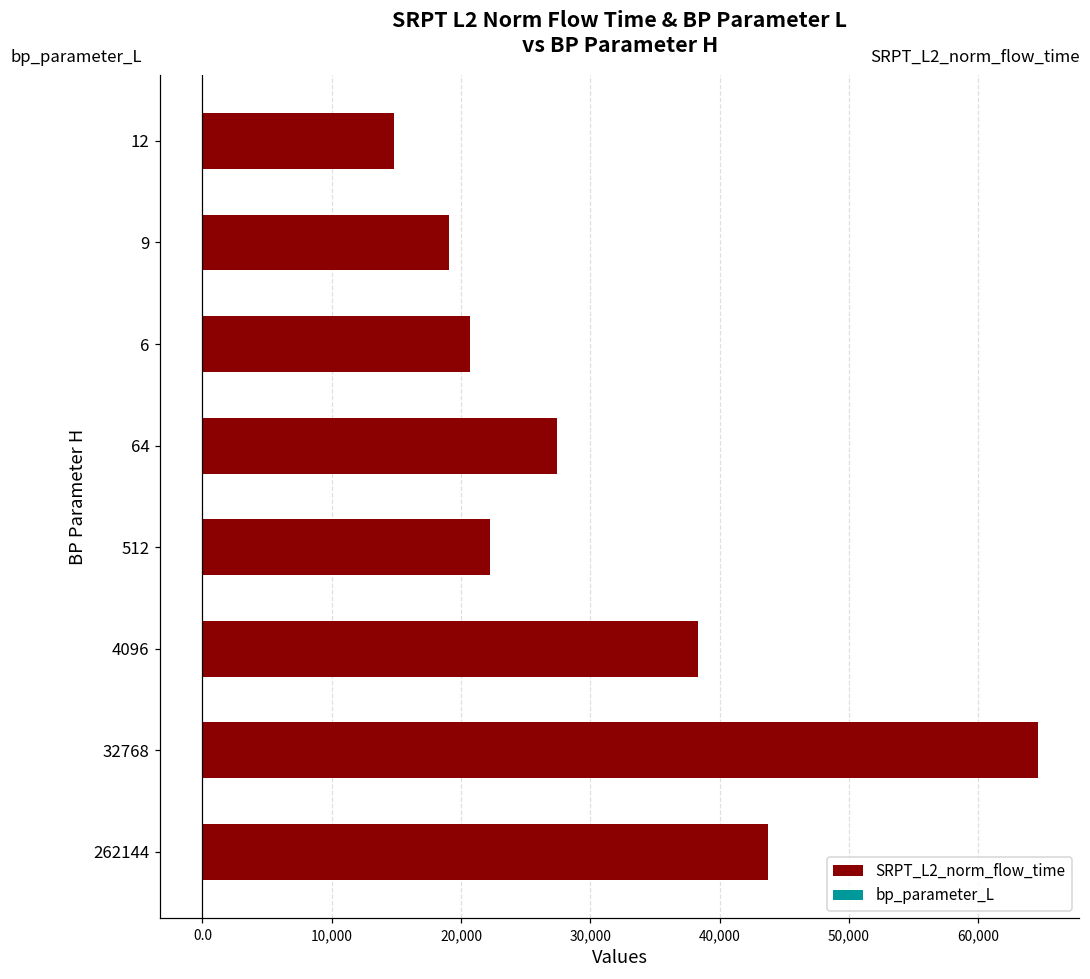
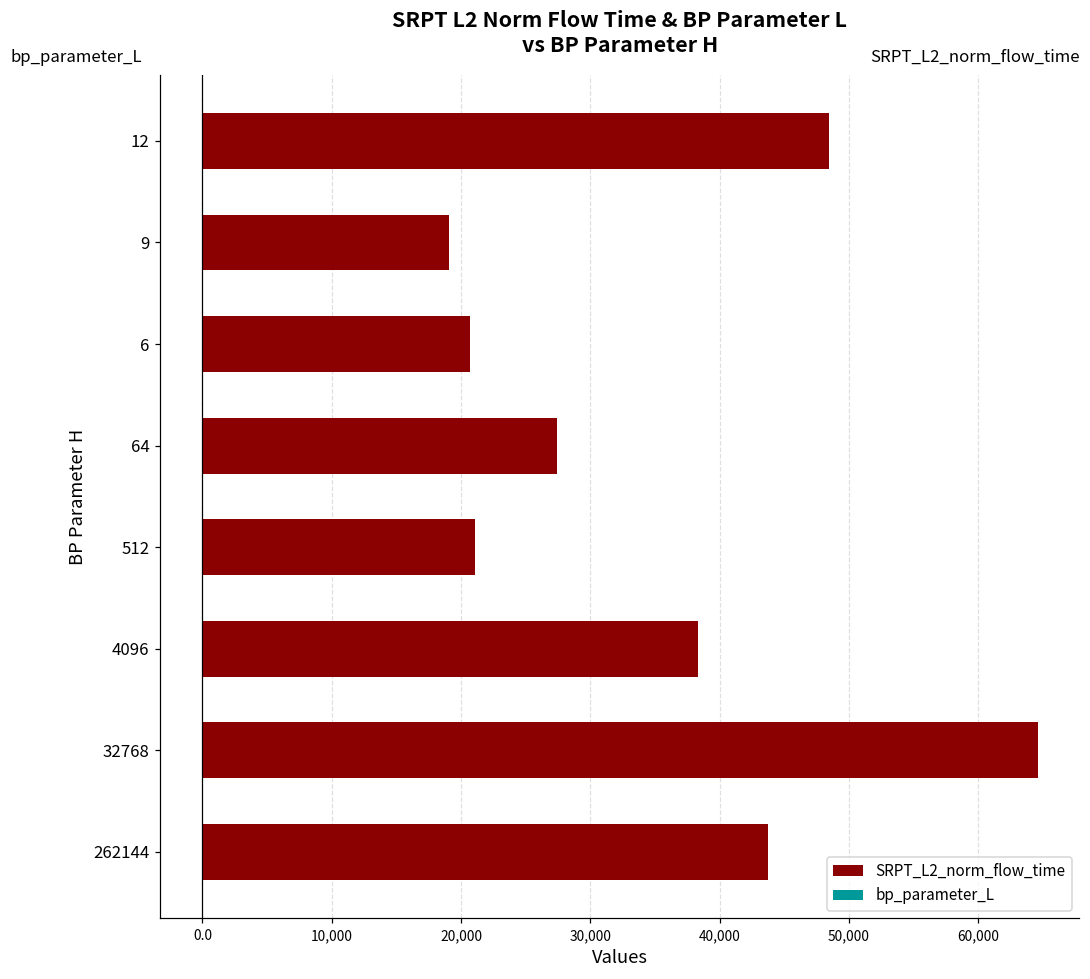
SRPT_L2_norm_flow_time, 12: 14,800 -> 48,500
SRPT_L2_norm_flow_time, 512: 22,300 -> 21,100
